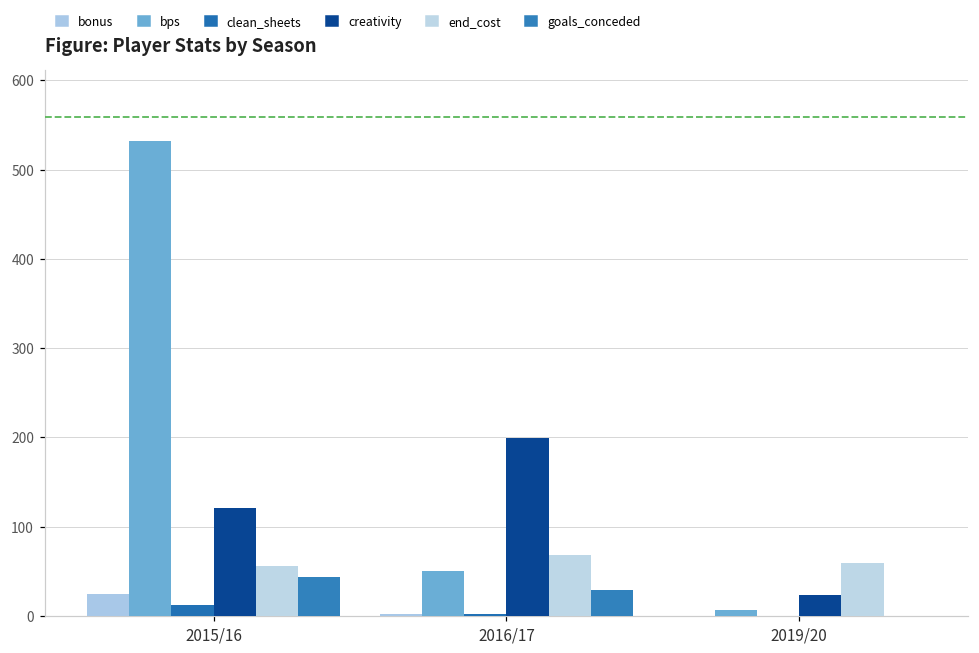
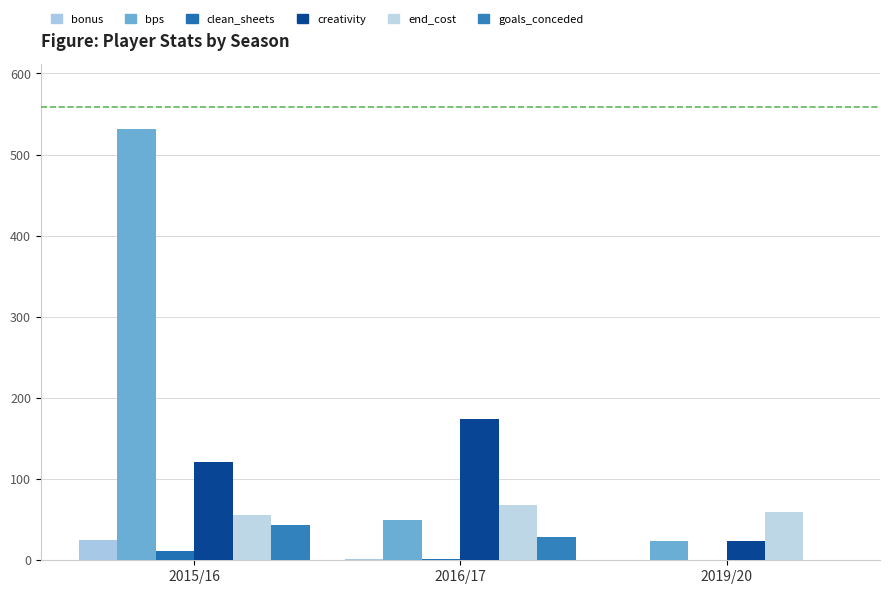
creativity, 2016/17: 200 -> 170
bps, 2019/20: 10 -> 20
